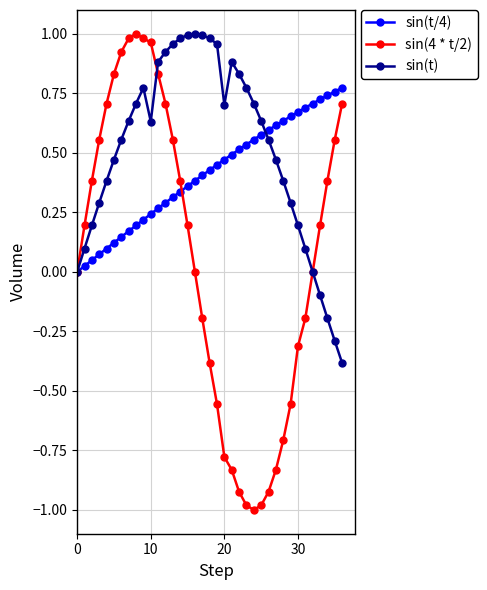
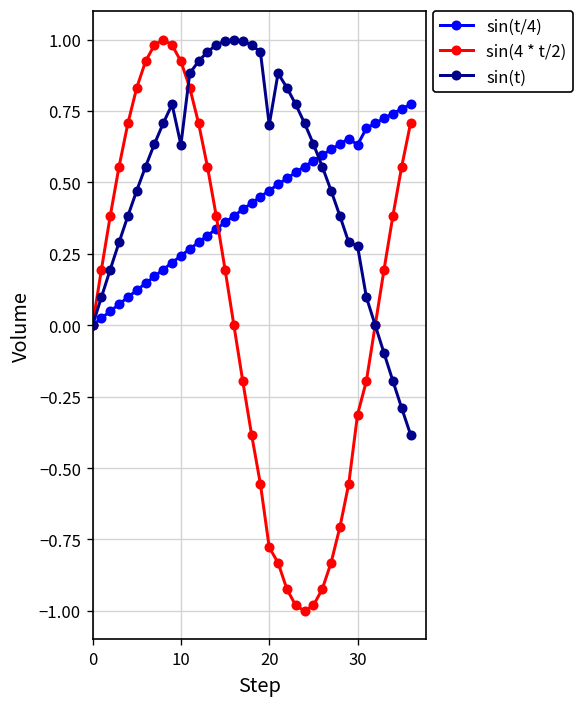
sin(4 * t/2), 10: 0.96 -> 0.92
sin(t/4), 30: 0.67 -> 0.63
sin(t), 30: 0.20 -> 0.28
